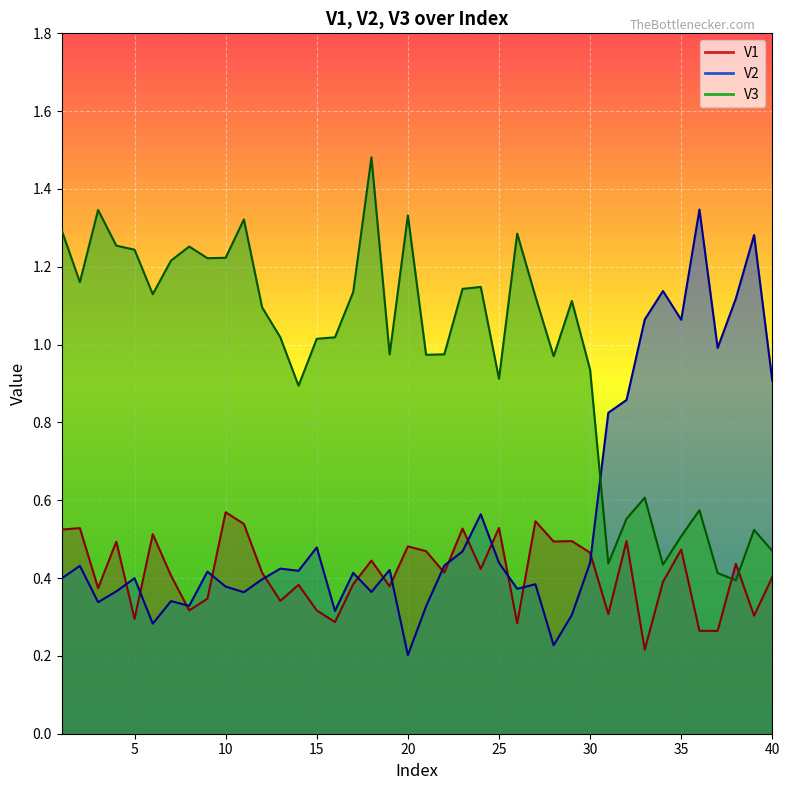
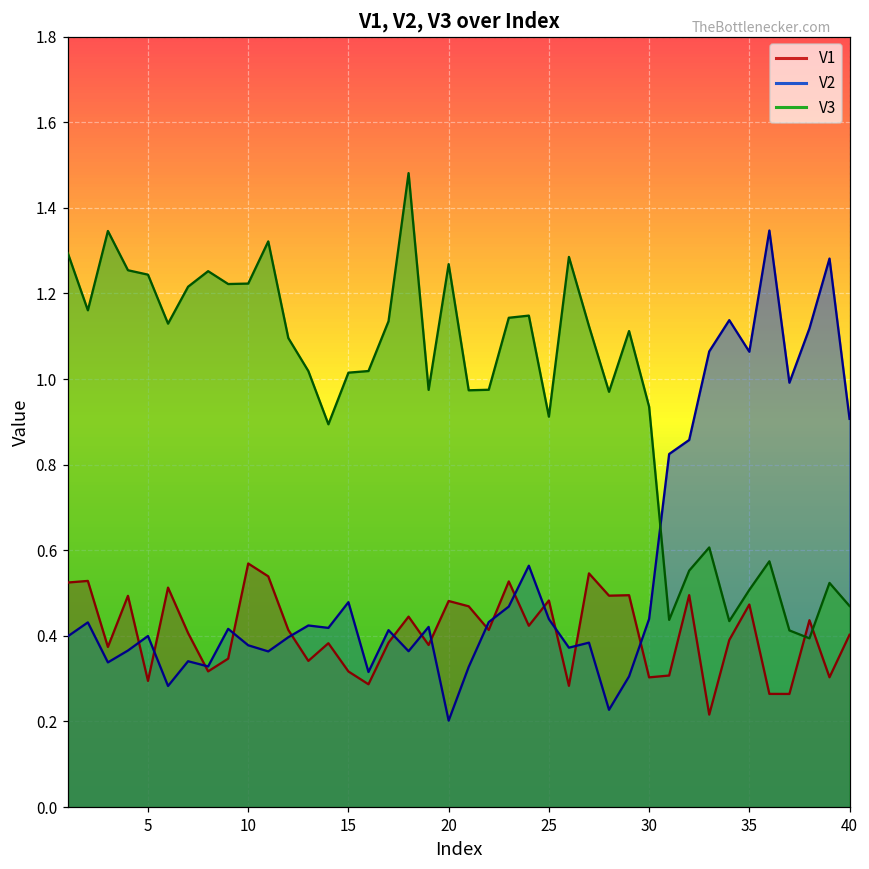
V3, 20: 1.33 -> 1.27
V1, 25: 0.53 -> 0.48
V1, 30: 0.47 -> 0.30
